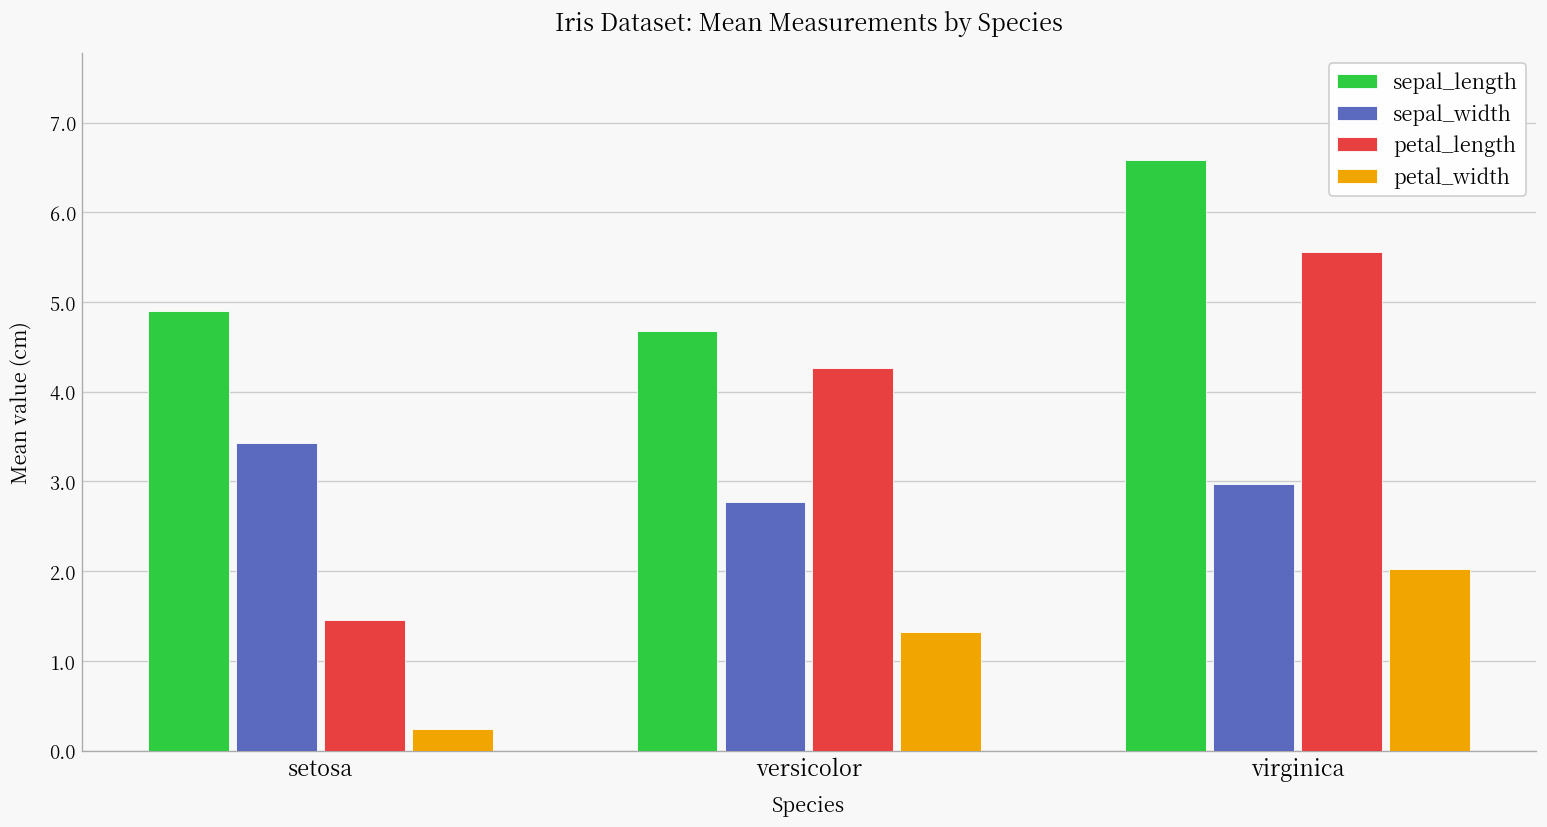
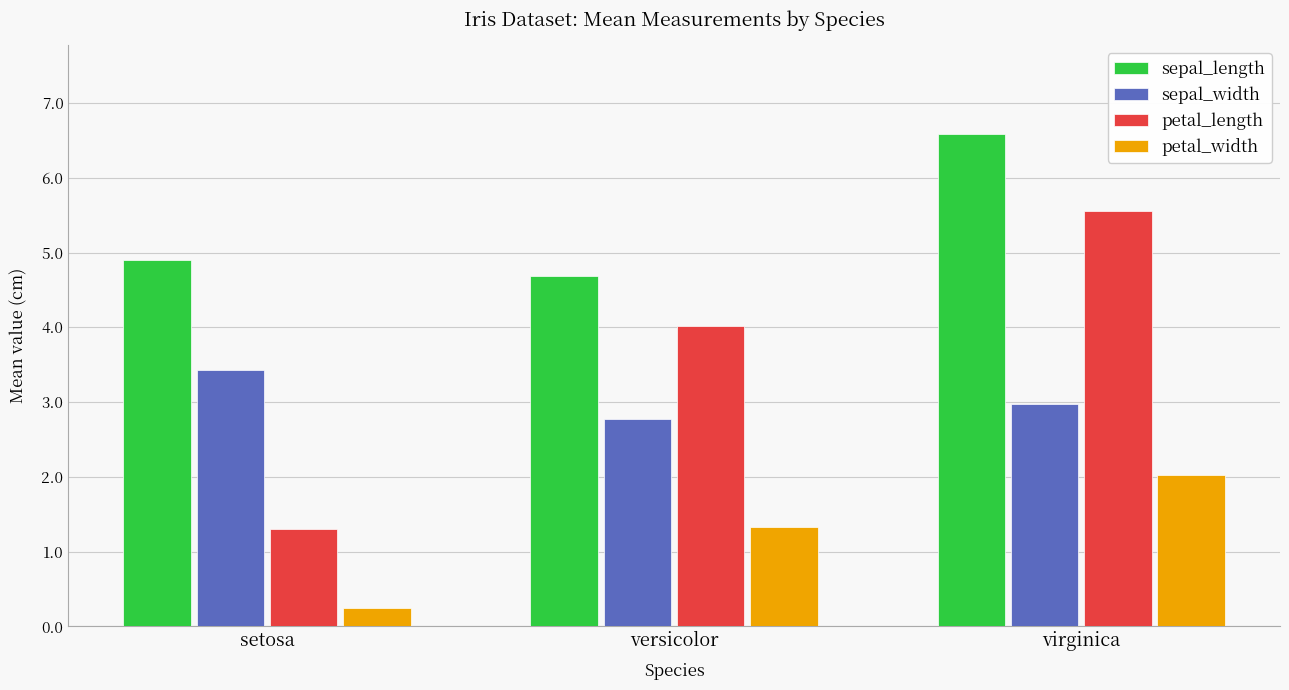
petal_length, setosa: 1.5 -> 1.3
petal_length, versicolor: 4.3 -> 4.0
